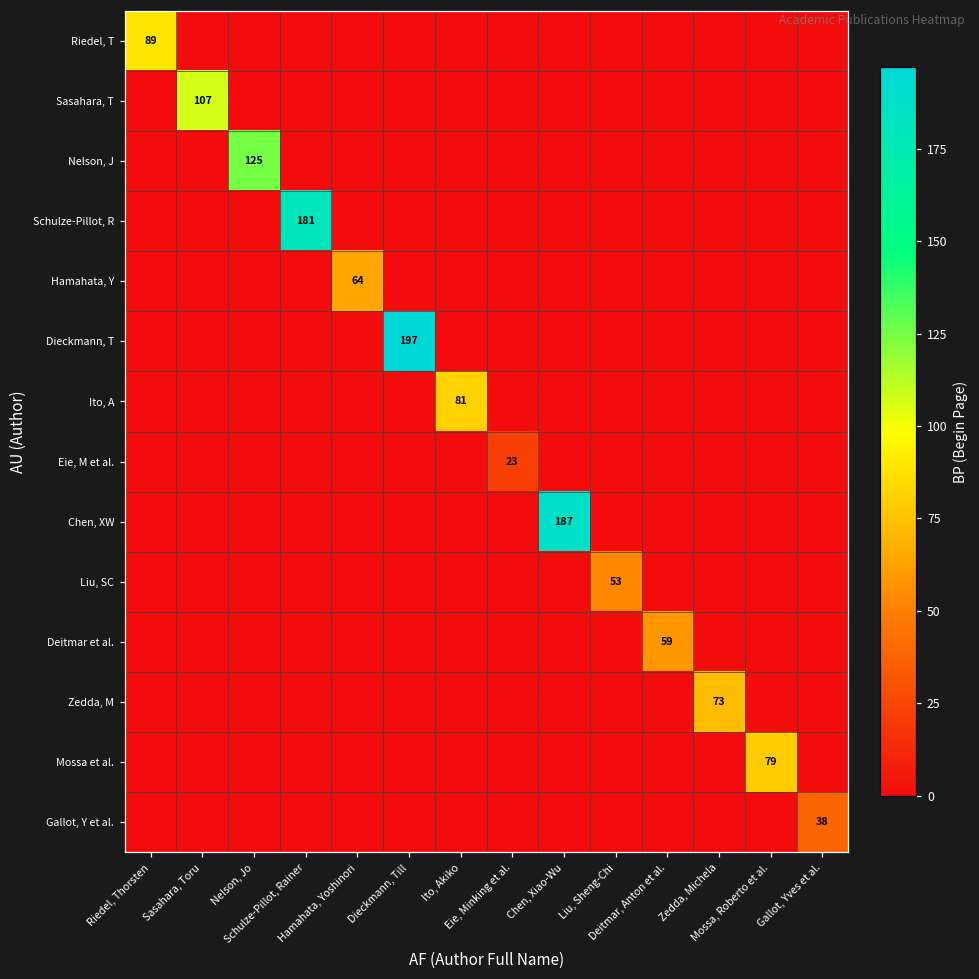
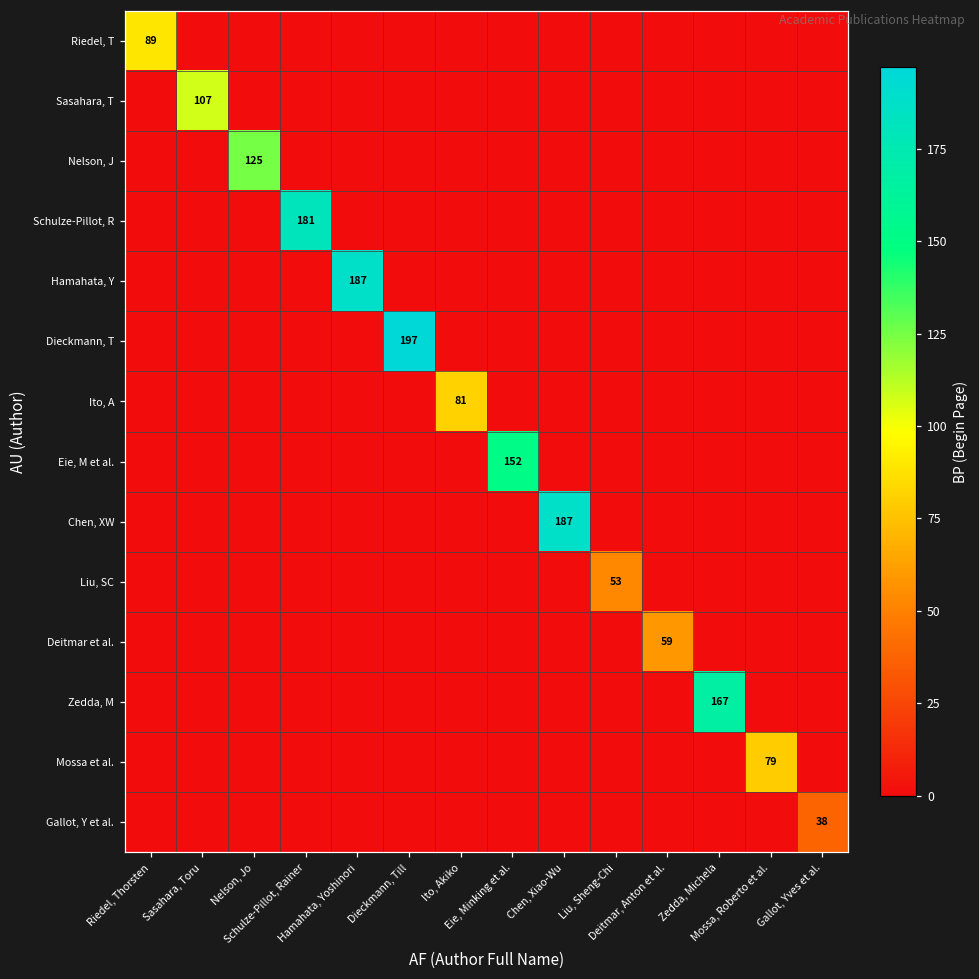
Hamahata, Y, Hamahata, Yoshinori: 64 -> 187
Eie, M et al., Eie, Minking et al.: 23 -> 152
Zedda, M, Zedda, Michela: 73 -> 167
